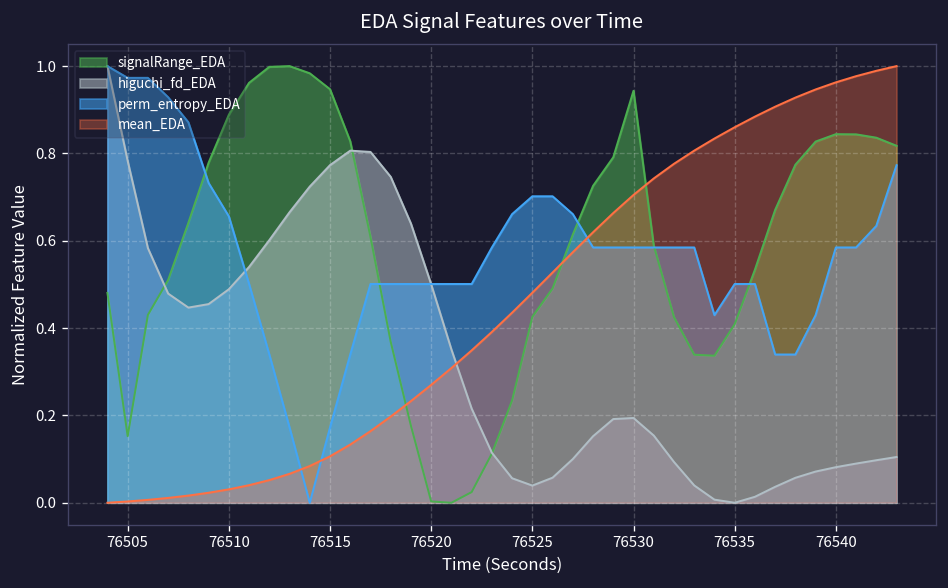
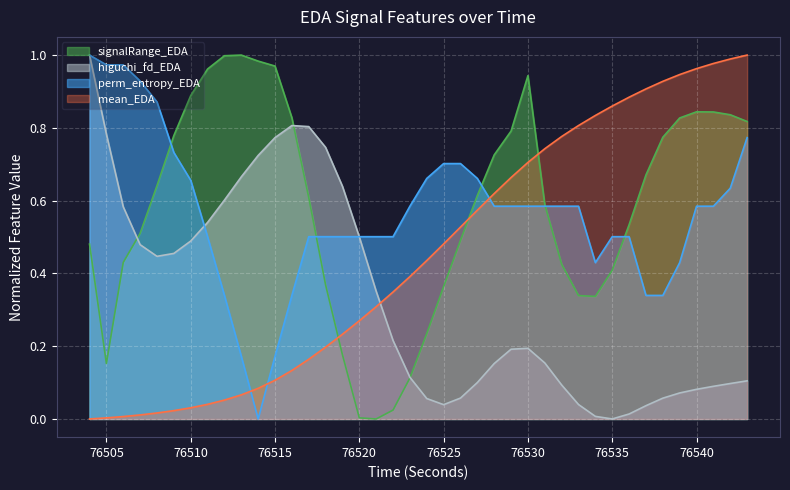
signalRange_EDA, 76515: 0.95 -> 0.97
signalRange_EDA, 76525: 0.43 -> 0.36
